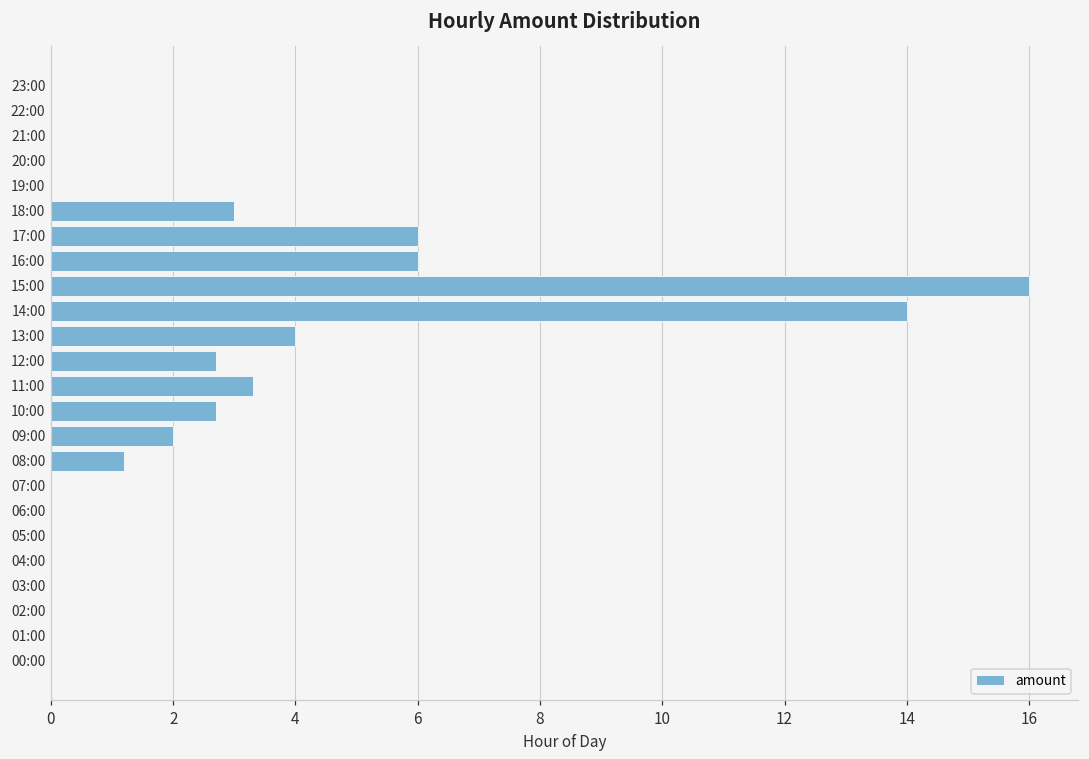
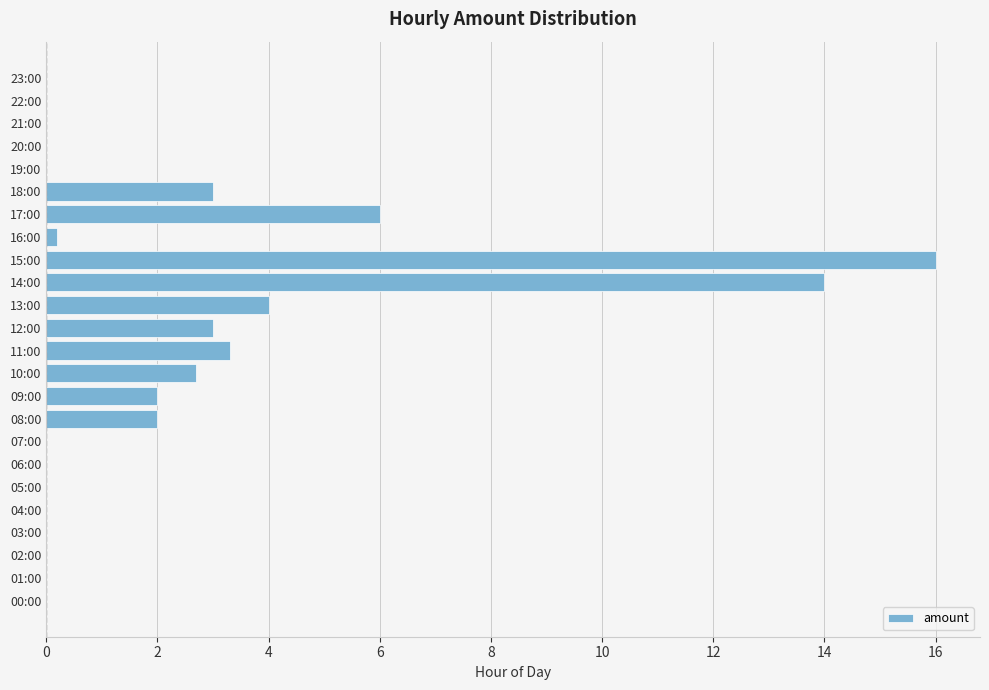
16:00: 6.0 -> 0.2
12:00: 2.7 -> 3.0
08:00: 1.2 -> 2.0
